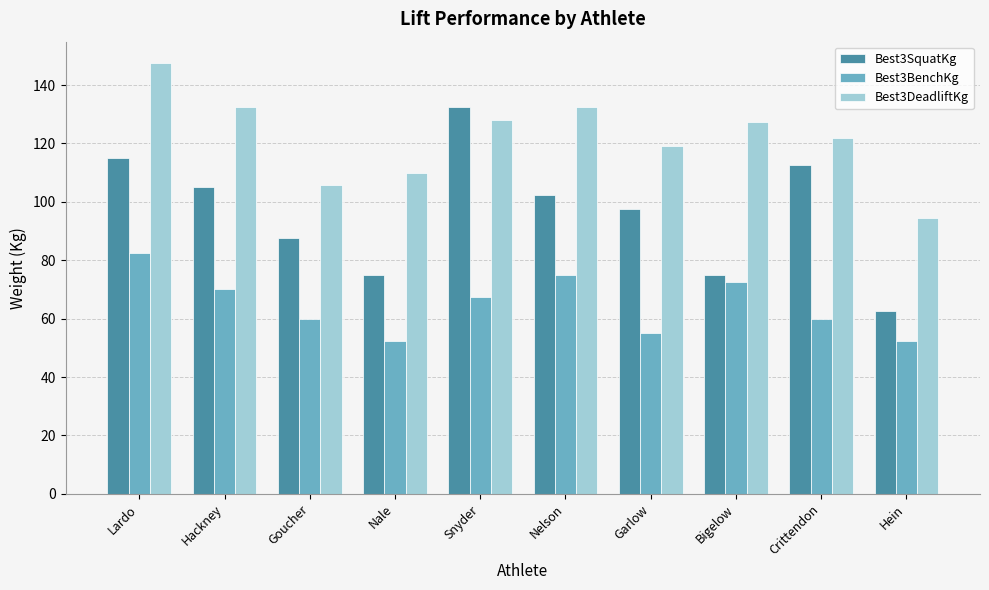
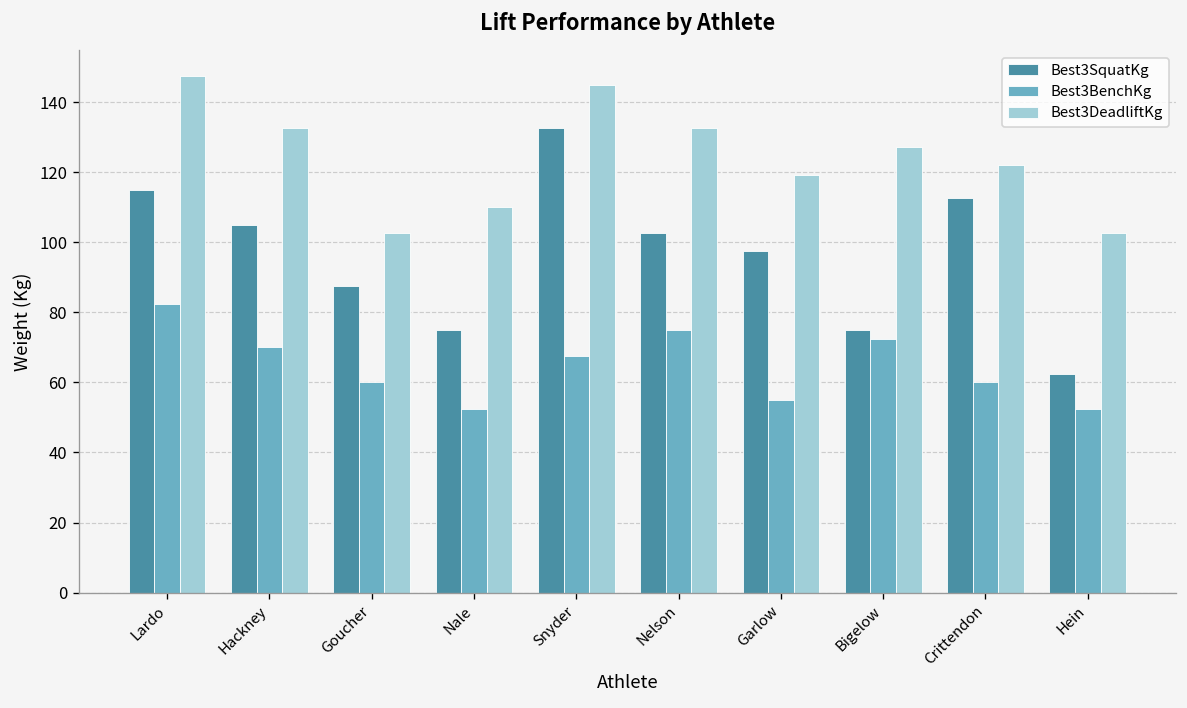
Best3DeadliftKg, Goucher: 106 -> 103
Best3DeadliftKg, Snyder: 128 -> 145
Best3DeadliftKg, Hein: 95 -> 103
